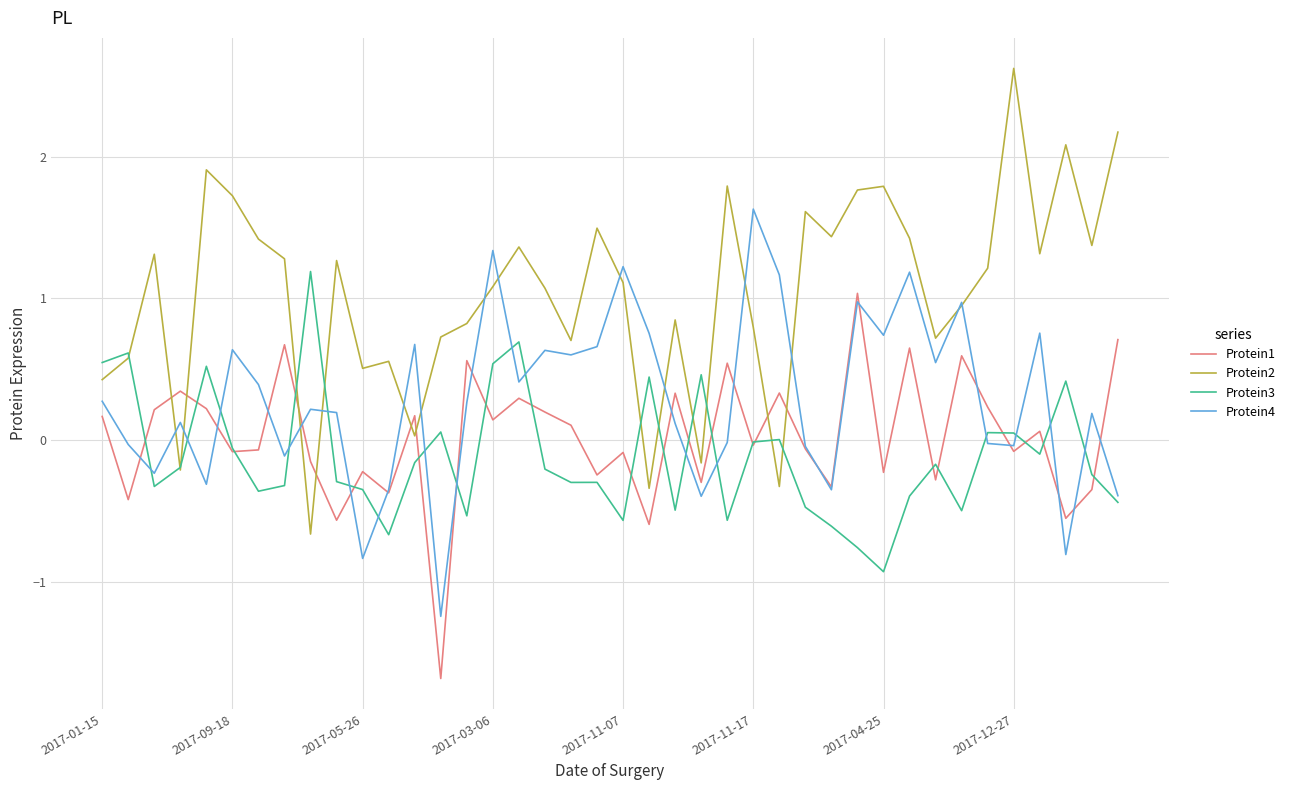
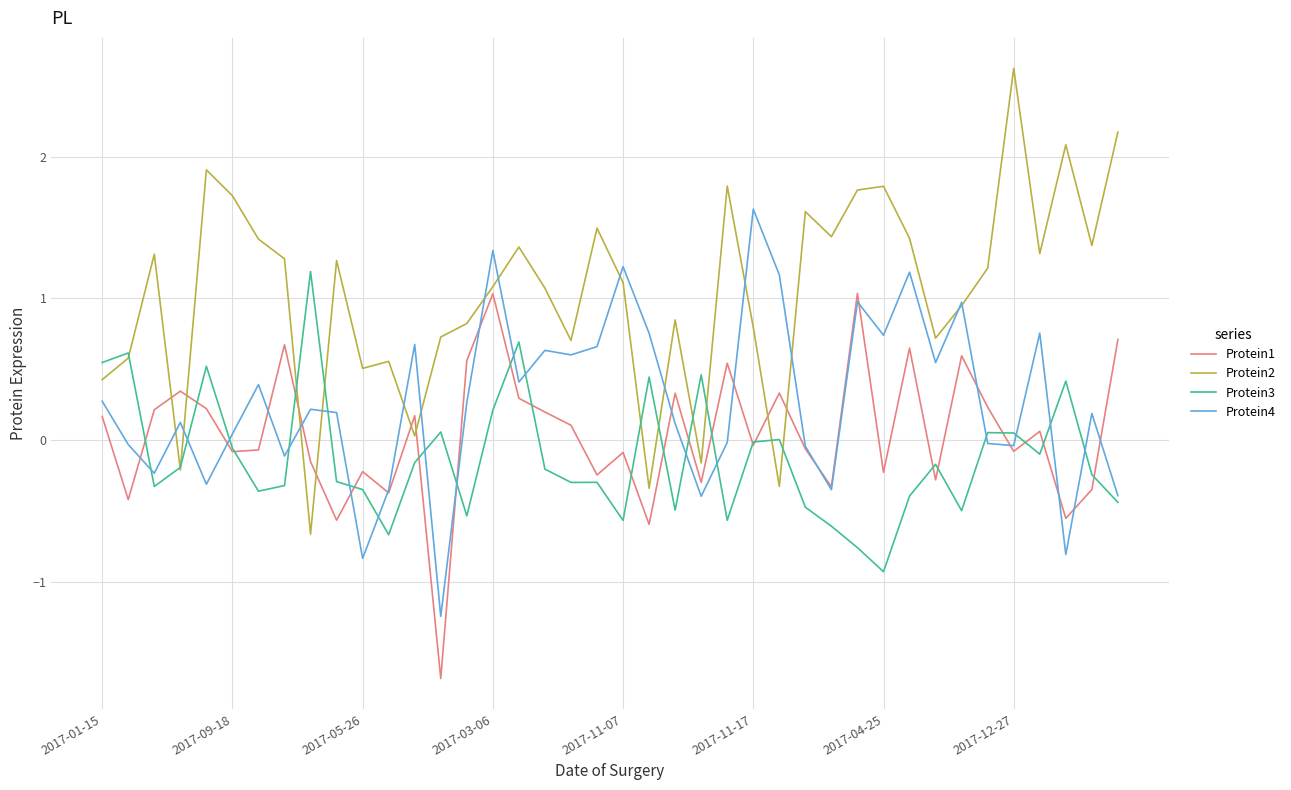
Protein4, 2017-09-18: 0.64 -> 0.04
Protein1, 2017-03-06: 0.14 -> 1.03
Protein3, 2017-03-06: 0.54 -> 0.21
